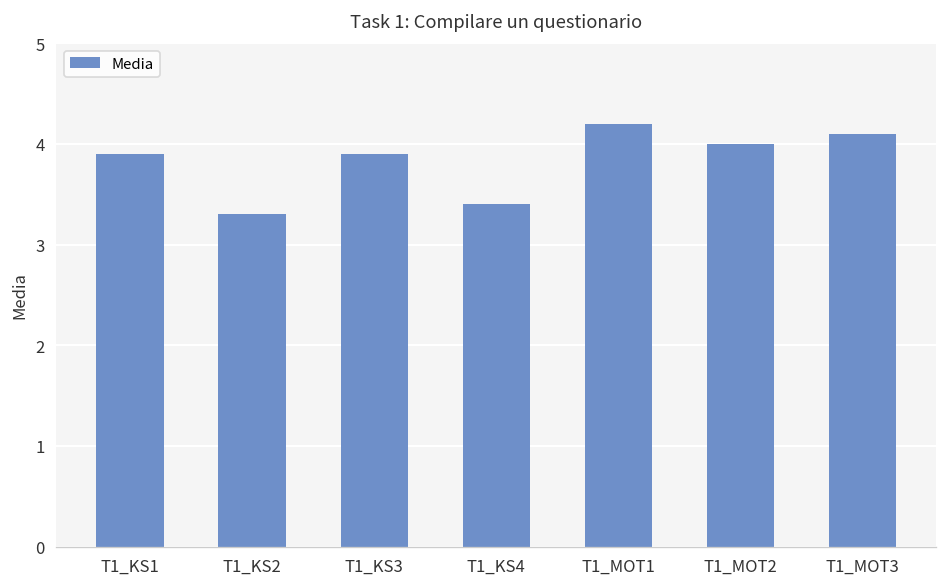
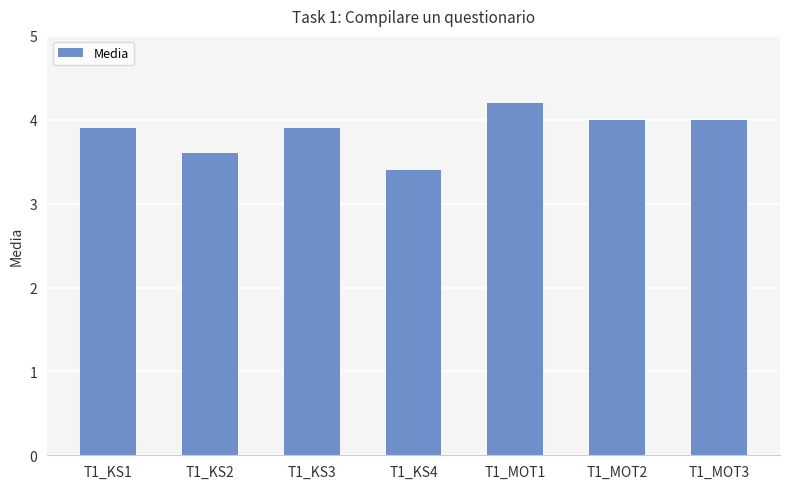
T1_KS2: 3.3 -> 3.6
T1_MOT3: 4.1 -> 4.0
